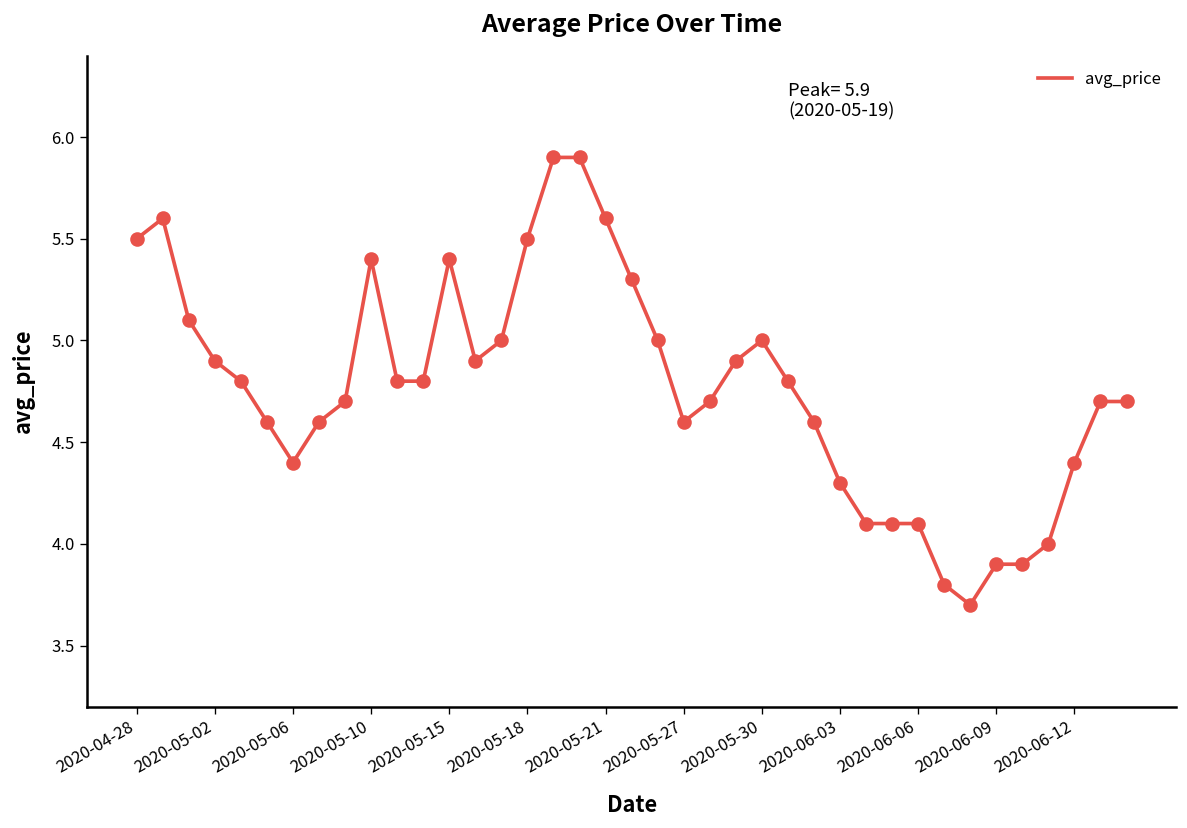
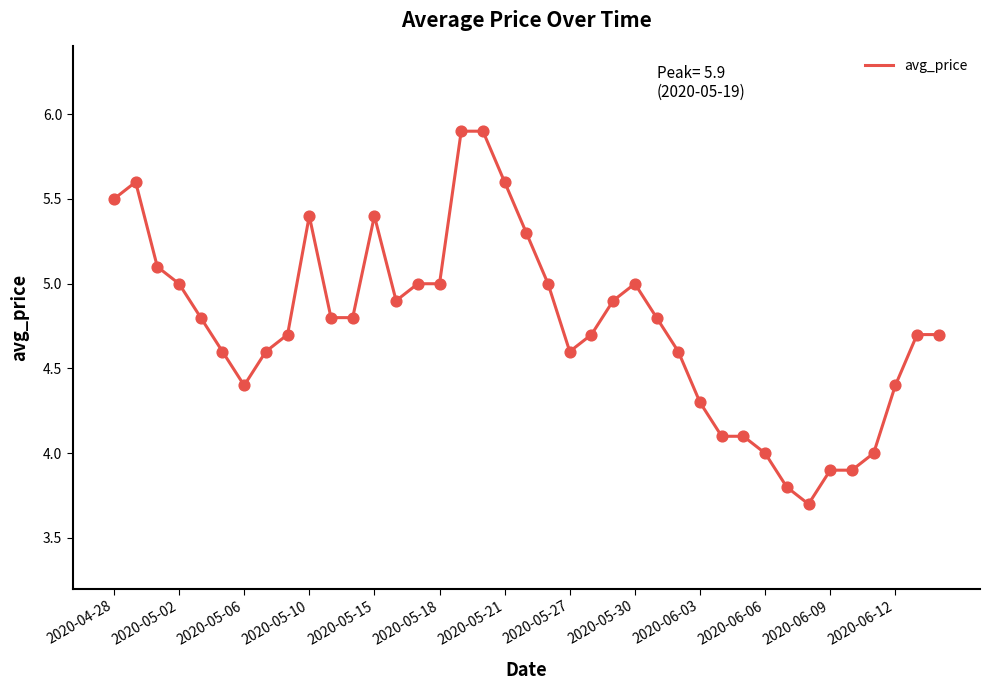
2020-05-02: 4.9 -> 5.0
2020-05-18: 5.5 -> 5.0
2020-06-06: 4.1 -> 4.0
